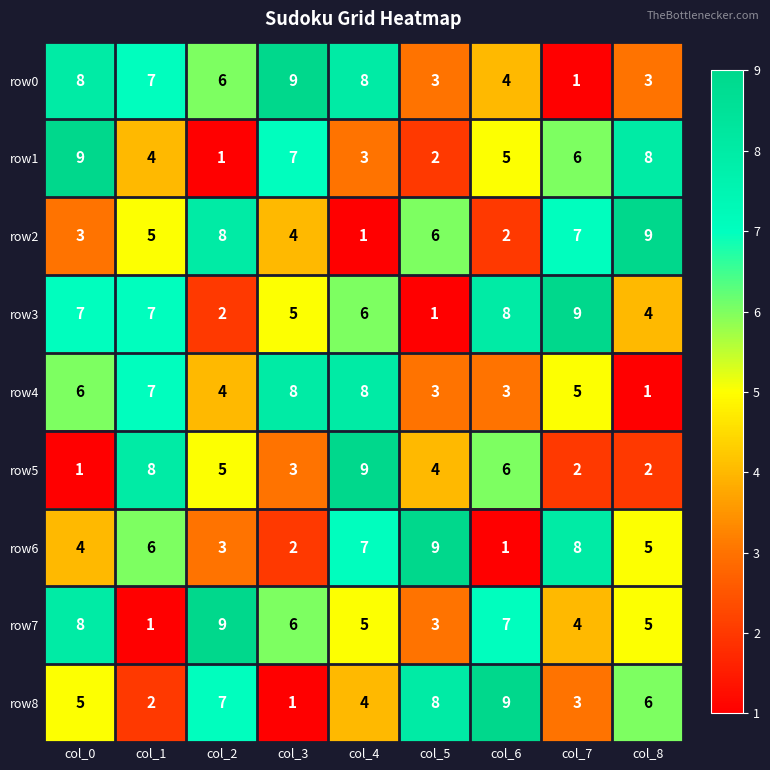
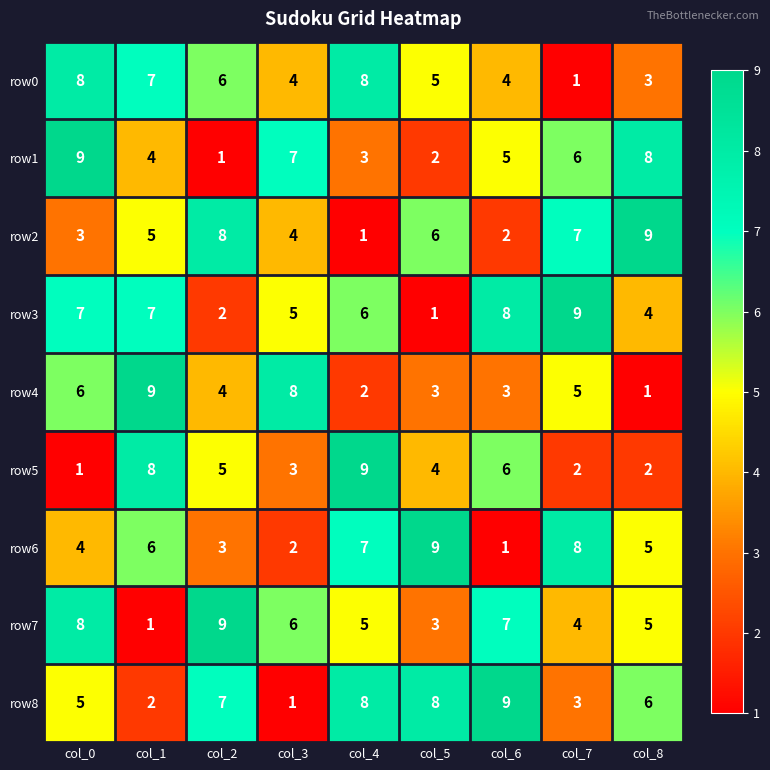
row0, col_3: 9 -> 4
row0, col_5: 3 -> 5
row4, col_1: 7 -> 9
row4, col_4: 8 -> 2
row8, col_4: 4 -> 8
